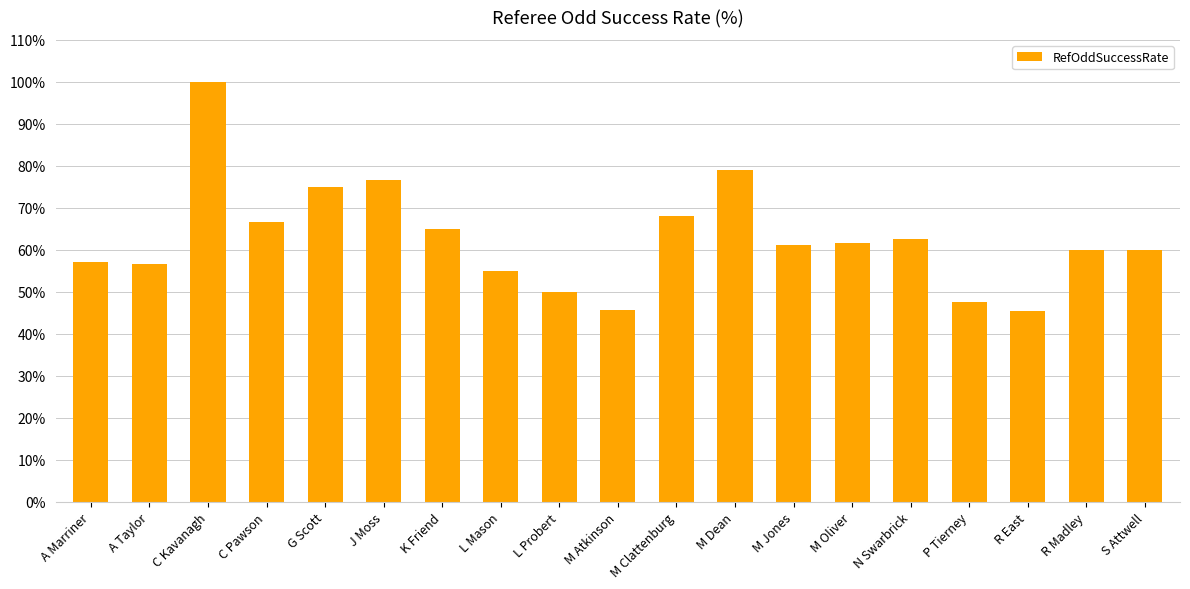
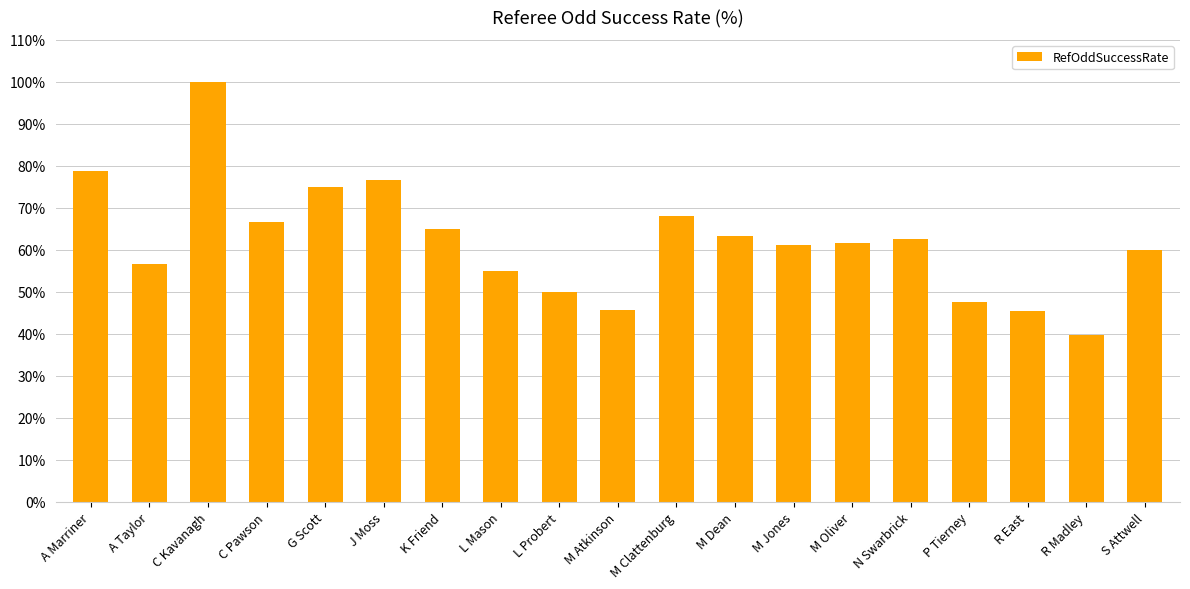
A Marriner: 57% -> 79%
M Dean: 79% -> 63%
R Madley: 60% -> 40%
